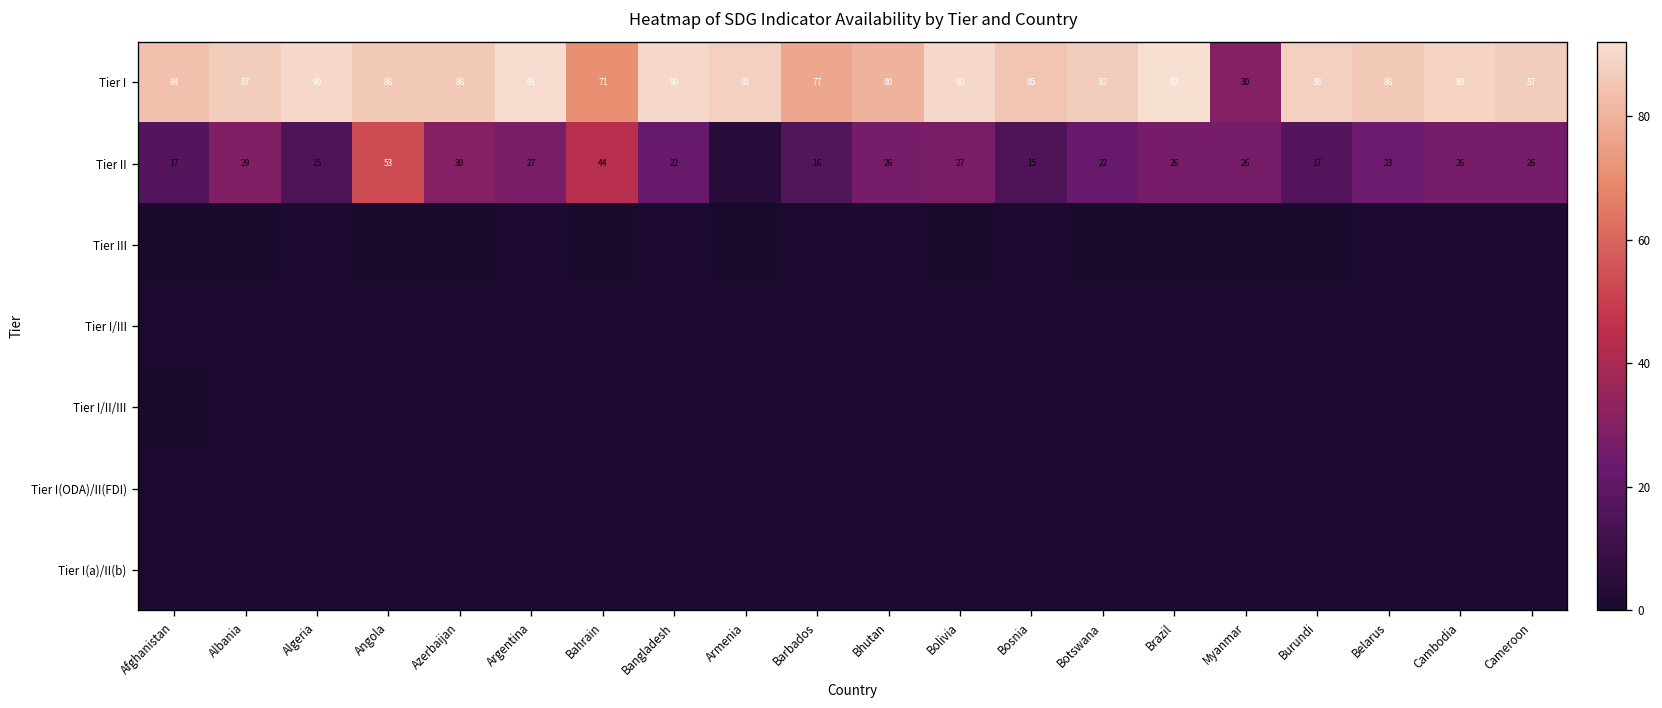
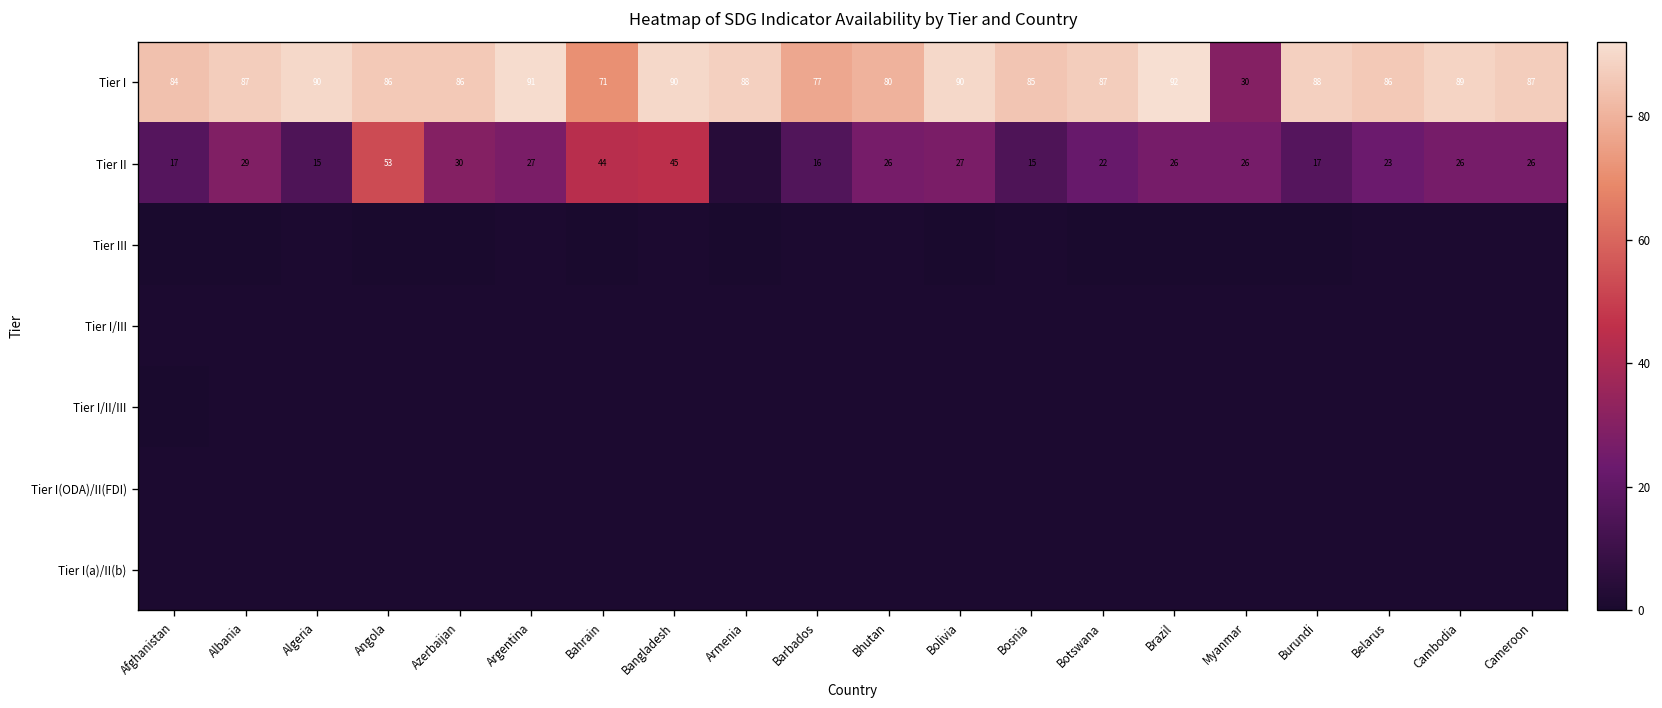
Tier II, Bangladesh: 22 -> 45
